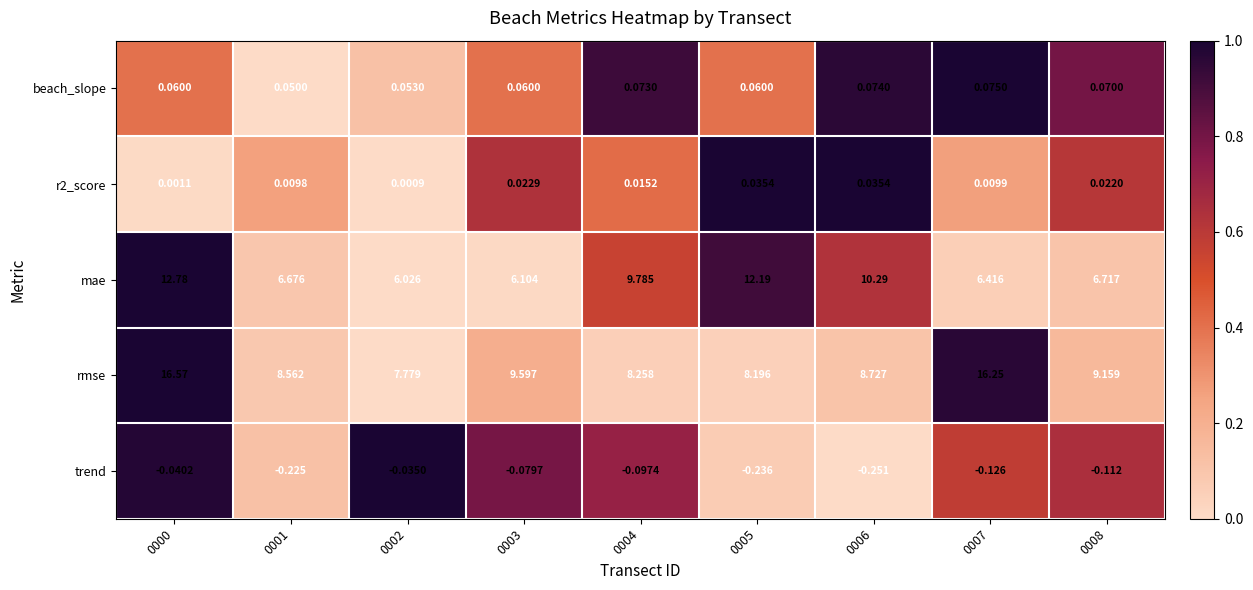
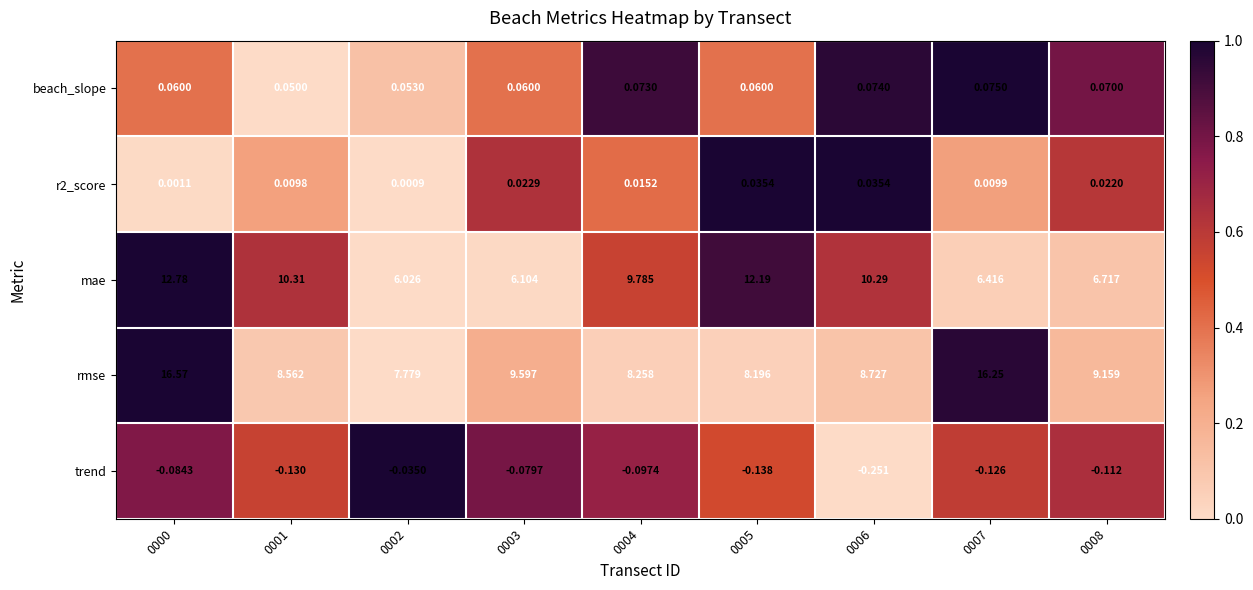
mae, 0001: 6.676 -> 10.31
trend, 0000: -0.0402 -> -0.0843
trend, 0001: -0.225 -> -0.130
trend, 0005: -0.236 -> -0.138
